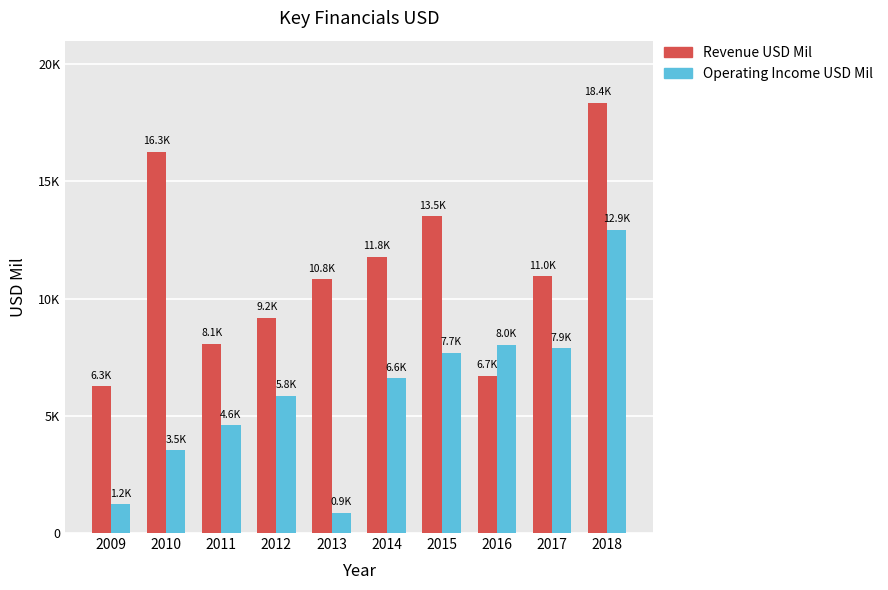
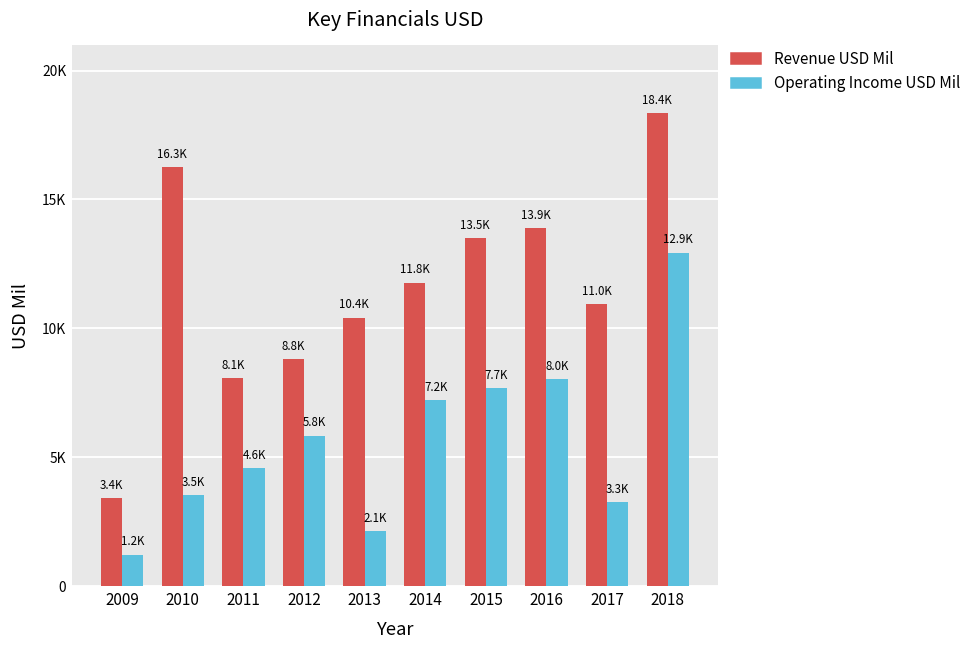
Revenue USD Mil, 2009: 6.3K -> 3.4K
Revenue USD Mil, 2012: 9.2K -> 8.8K
Revenue USD Mil, 2013: 10.8K -> 10.4K
Operating Income USD Mil, 2013: 0.9K -> 2.1K
Operating Income USD Mil, 2014: 6.6K -> 7.2K
Revenue USD Mil, 2016: 6.7K -> 13.9K
Operating Income USD Mil, 2017: 7.9K -> 3.3K
